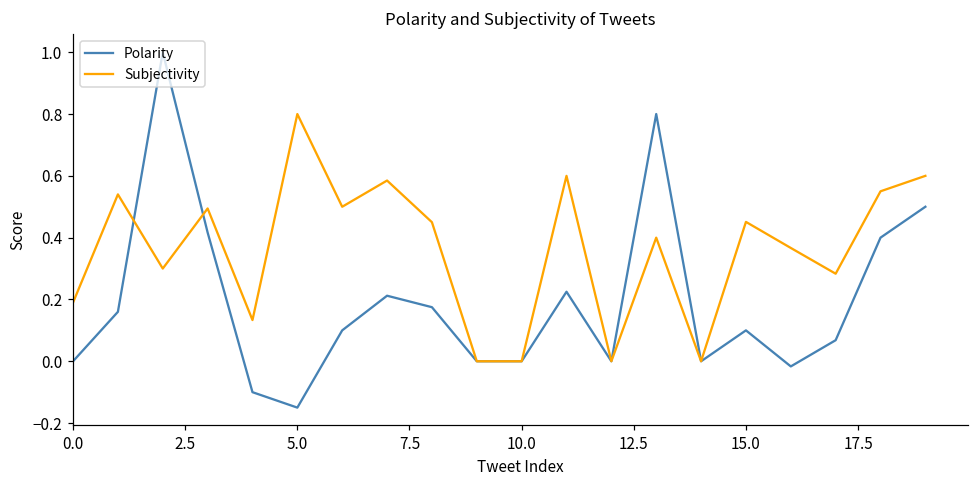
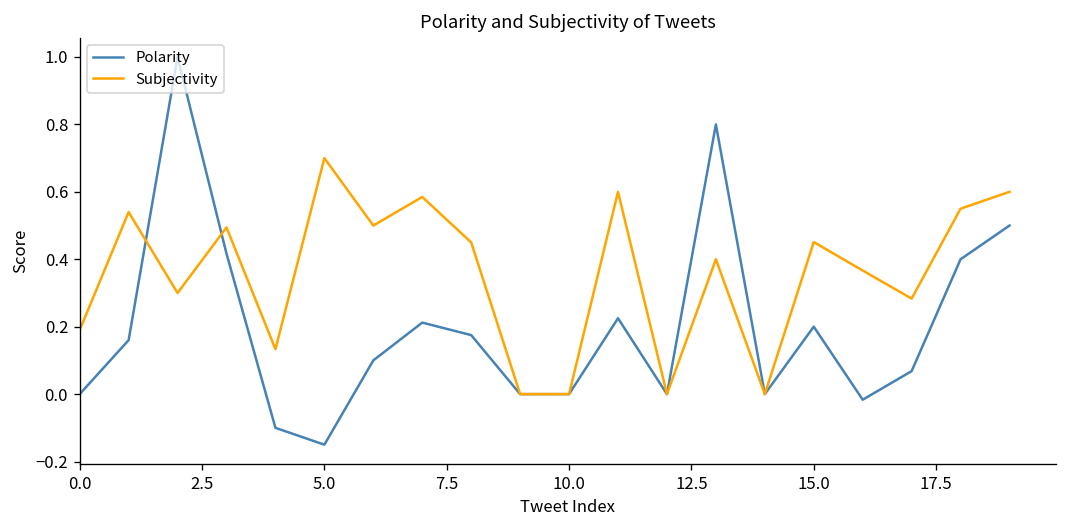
Subjectivity, 5.0: 0.8 -> 0.7
Polarity, 15.0: 0.1 -> 0.2
